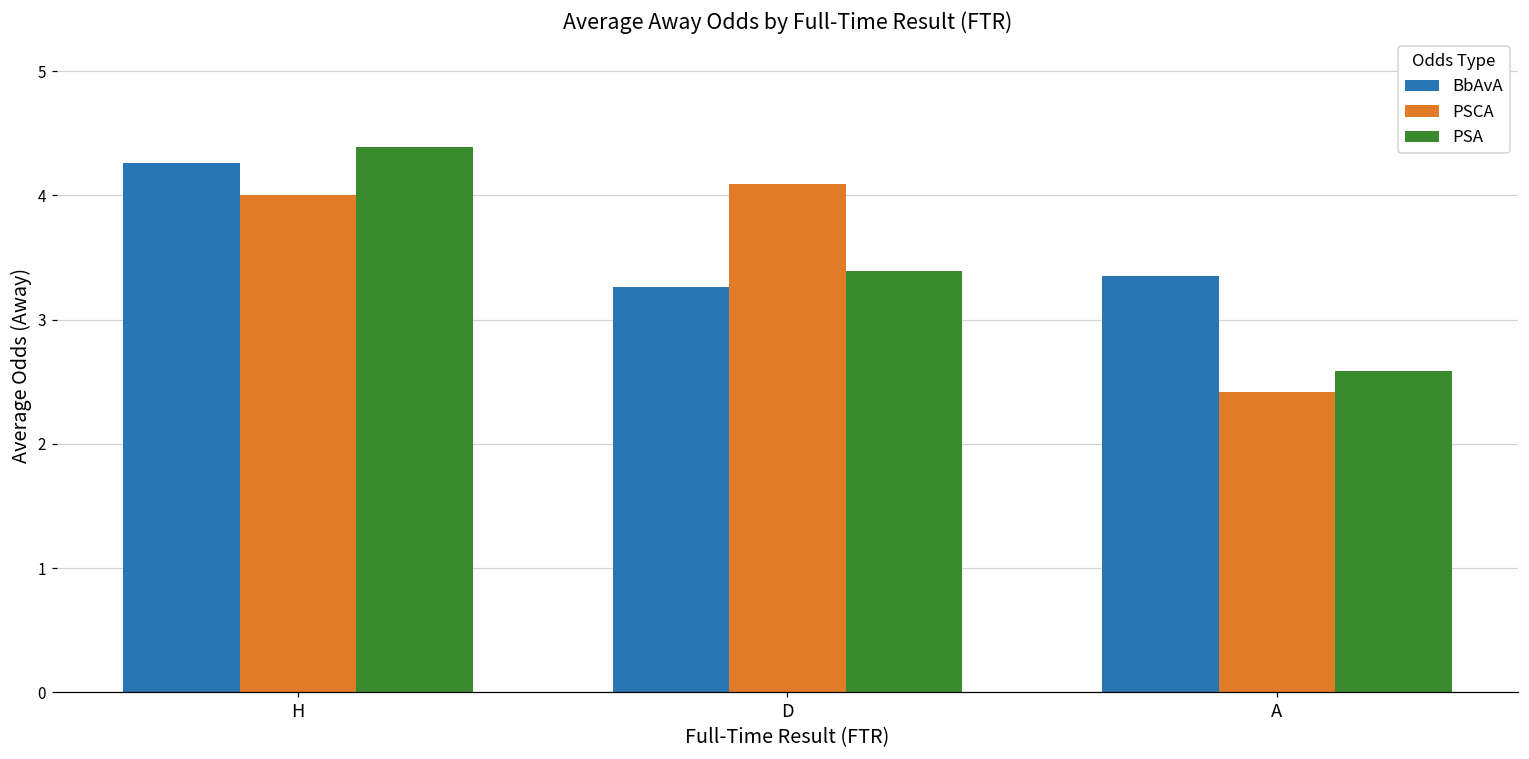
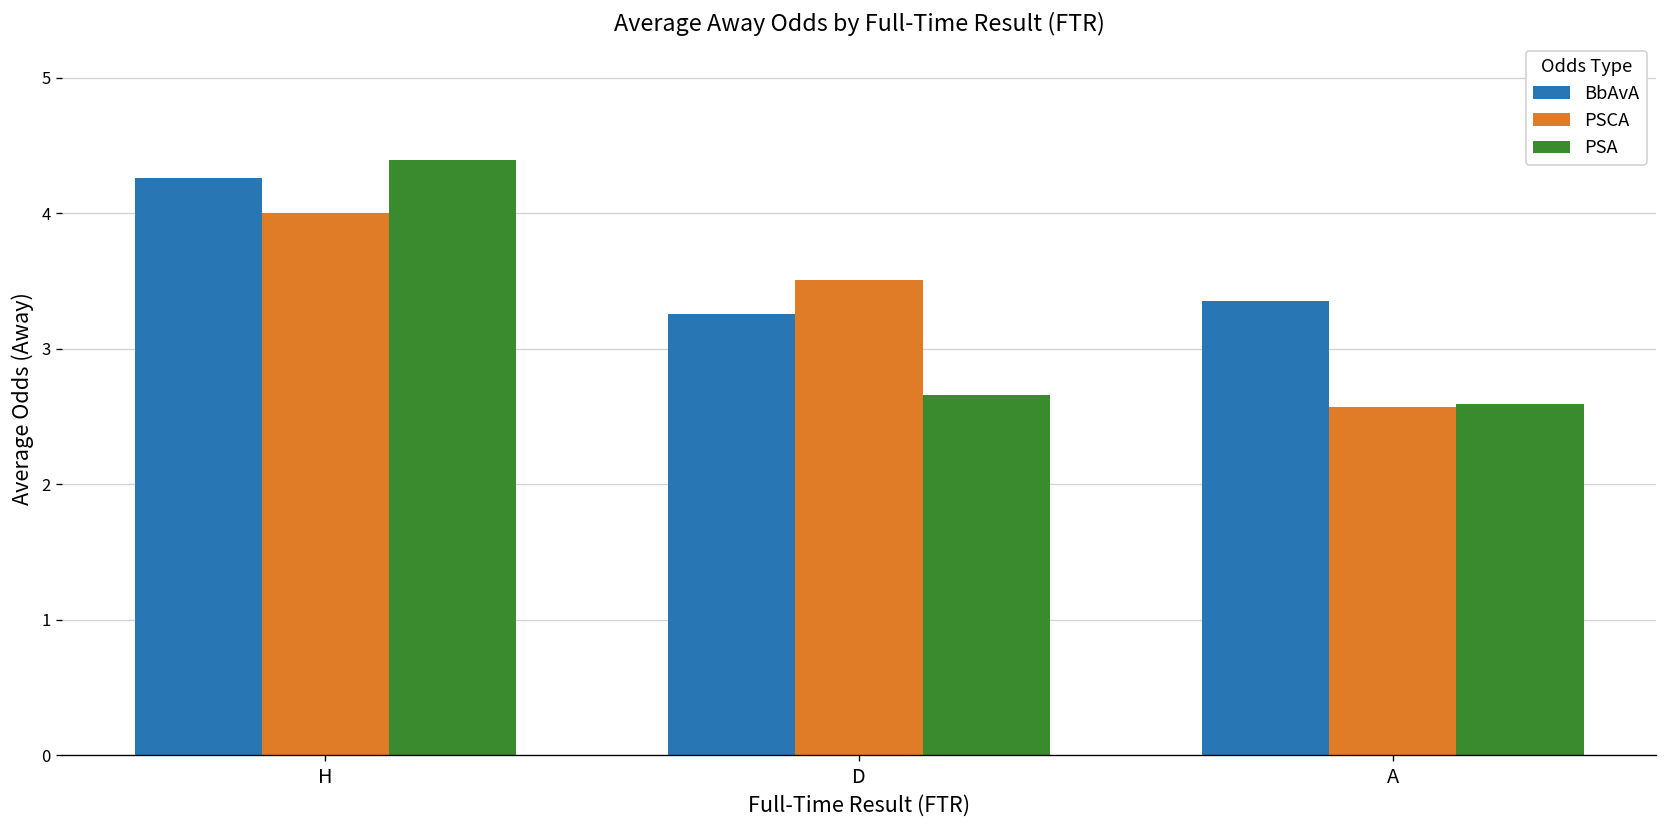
PSCA, D: 4.09 -> 3.51
PSA, D: 3.39 -> 2.66
PSCA, A: 2.42 -> 2.57
